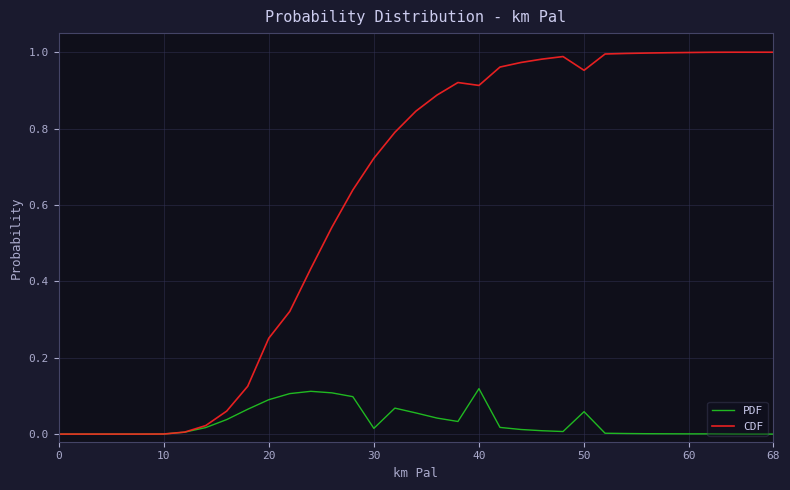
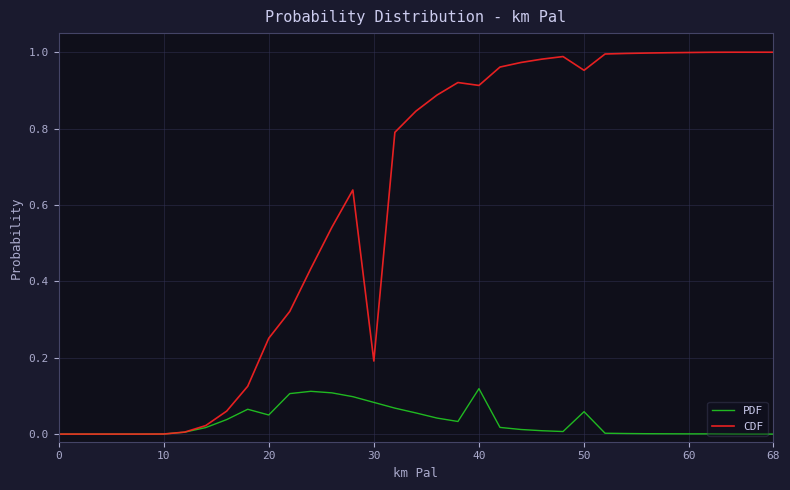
PDF, 20: 0.09 -> 0.05
PDF, 30: 0.02 -> 0.08
CDF, 30: 0.72 -> 0.19
